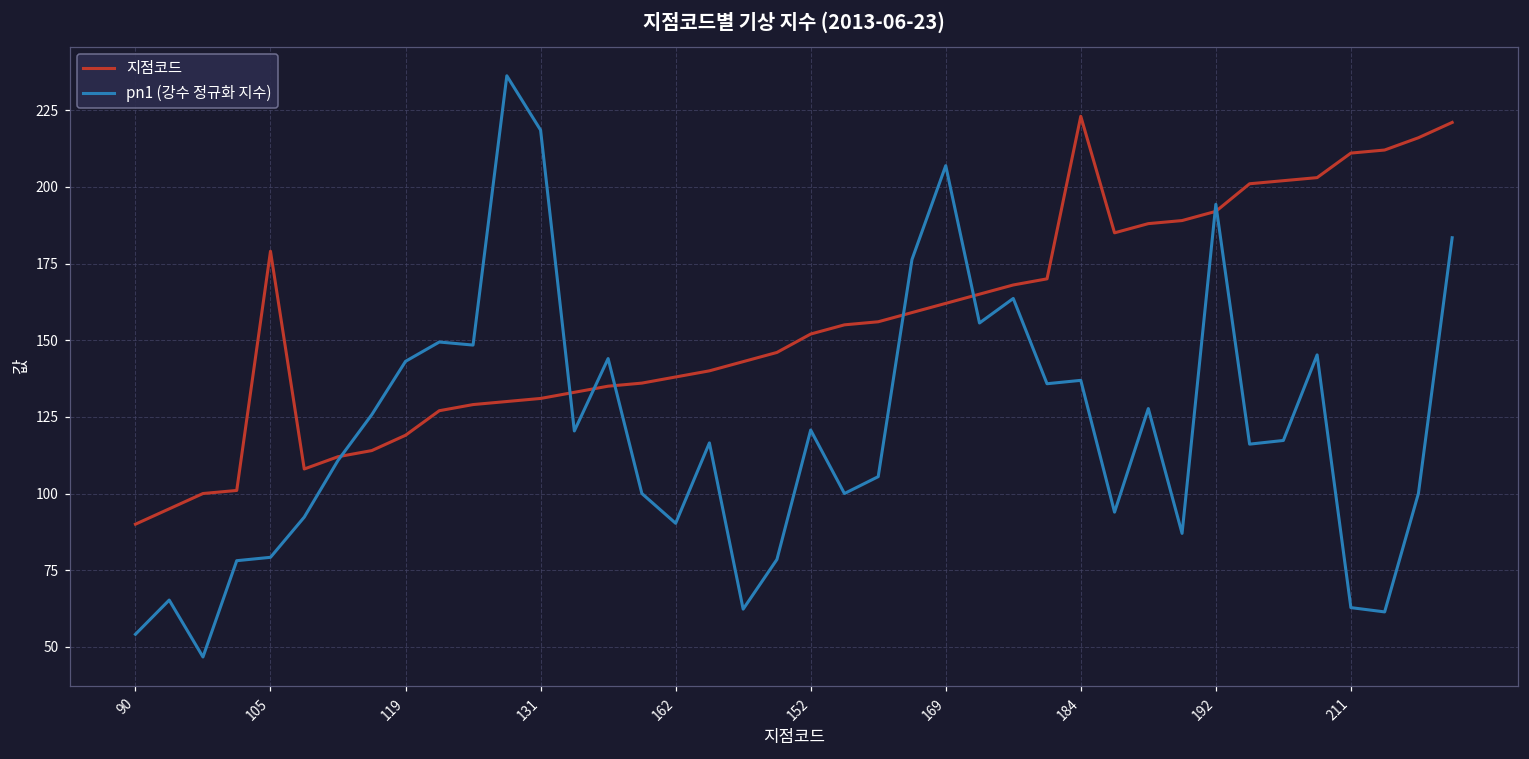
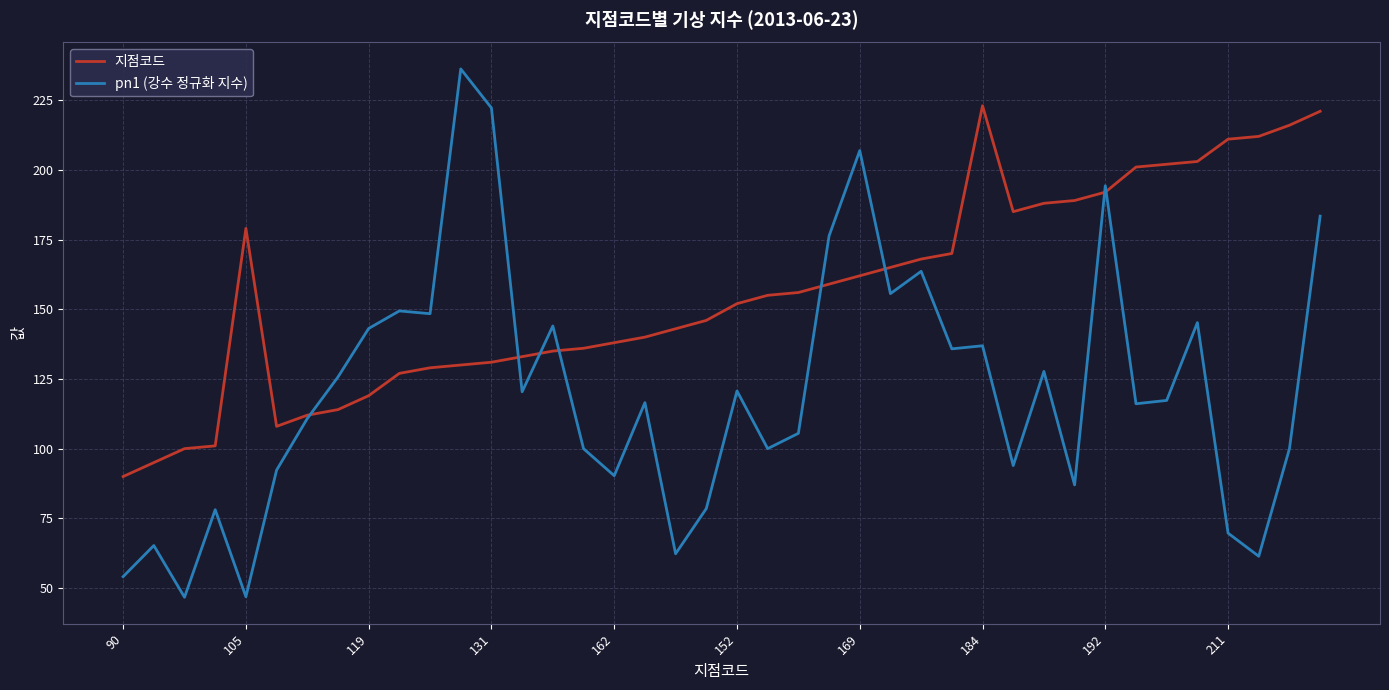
pn1 (강수 정규화 지수), 105: 79 -> 47
pn1 (강수 정규화 지수), 131: 219 -> 222
pn1 (강수 정규화 지수), 211: 63 -> 70
